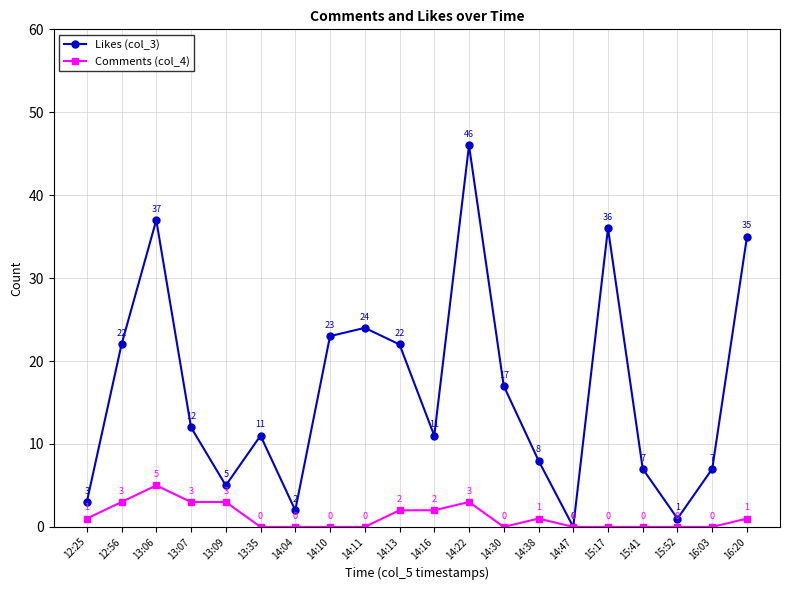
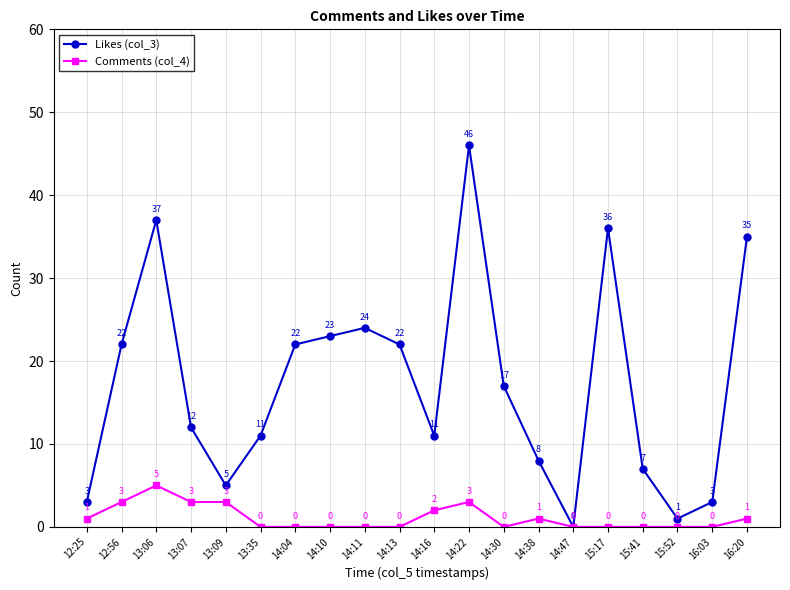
Likes (col_3), 14:04: 2 -> 22
Comments (col_4), 14:13: 2 -> 0
Likes (col_3), 16:03: 7 -> 3
